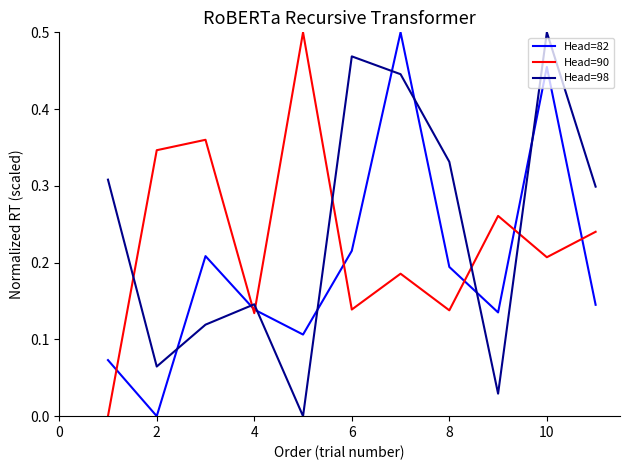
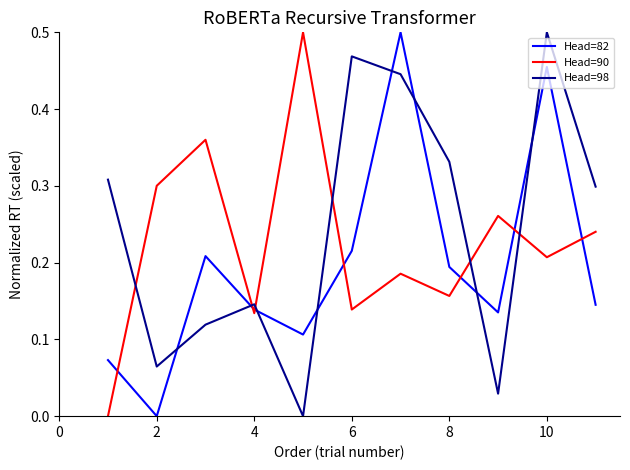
Head=90, 2: 0.35 -> 0.30
Head=90, 8: 0.14 -> 0.16
